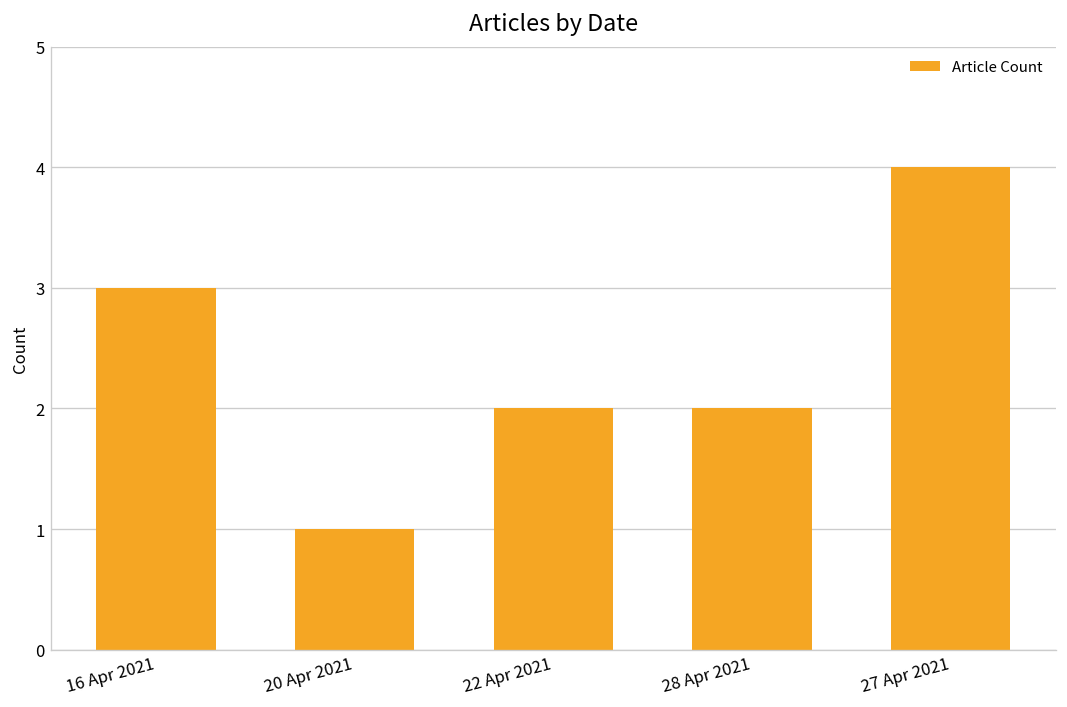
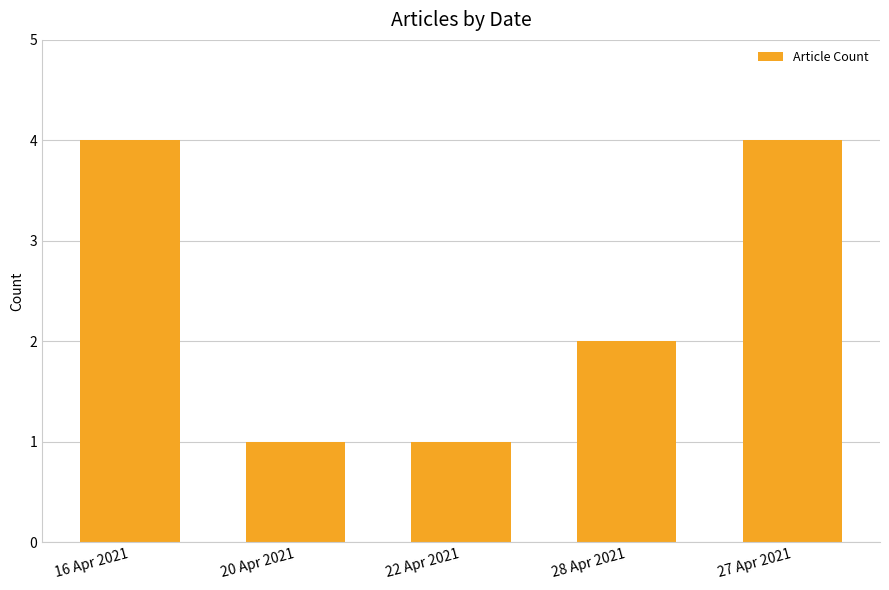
16 Apr 2021: 3 -> 4
22 Apr 2021: 2 -> 1
